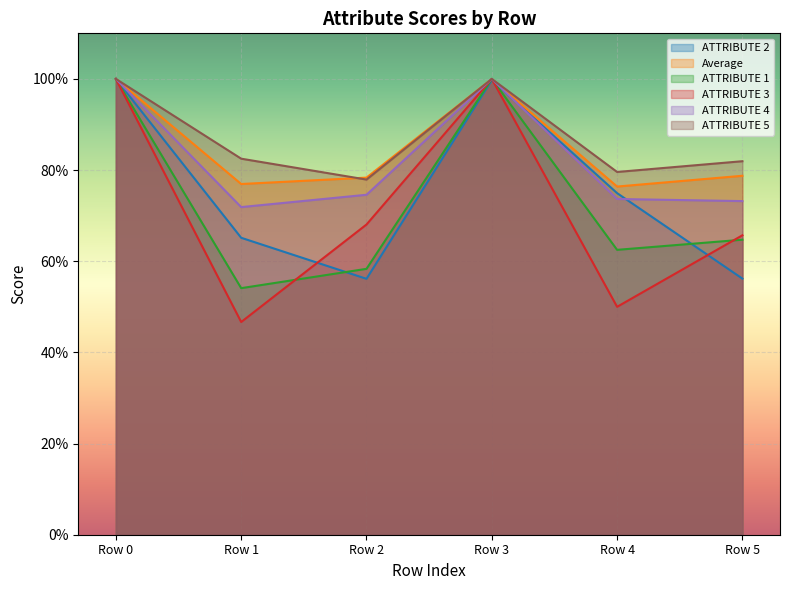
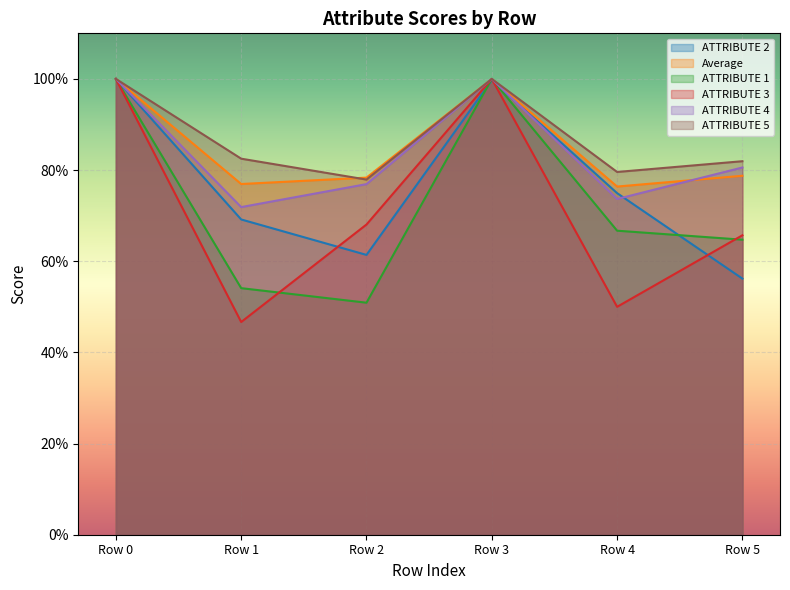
ATTRIBUTE 2, Row 1: 65% -> 69%
ATTRIBUTE 2, Row 2: 56% -> 61%
ATTRIBUTE 1, Row 2: 58% -> 51%
ATTRIBUTE 4, Row 2: 75% -> 77%
ATTRIBUTE 1, Row 4: 63% -> 67%
ATTRIBUTE 4, Row 5: 73% -> 81%
